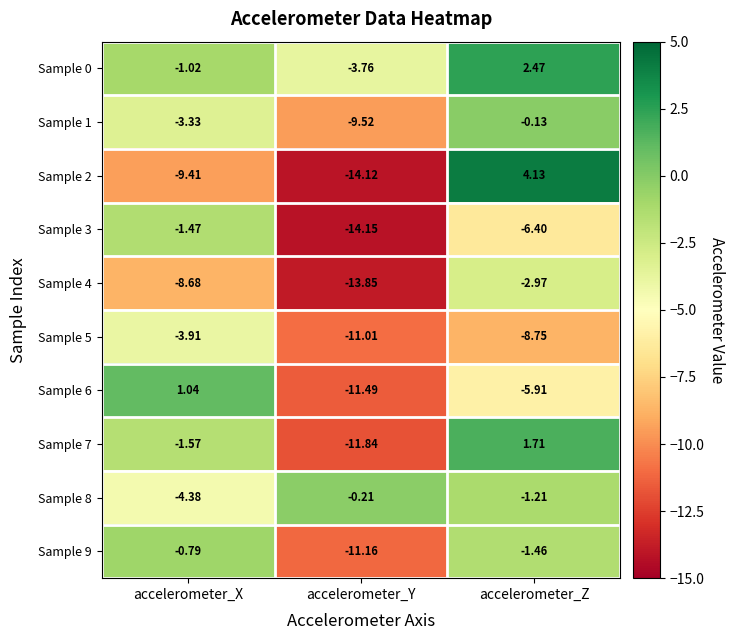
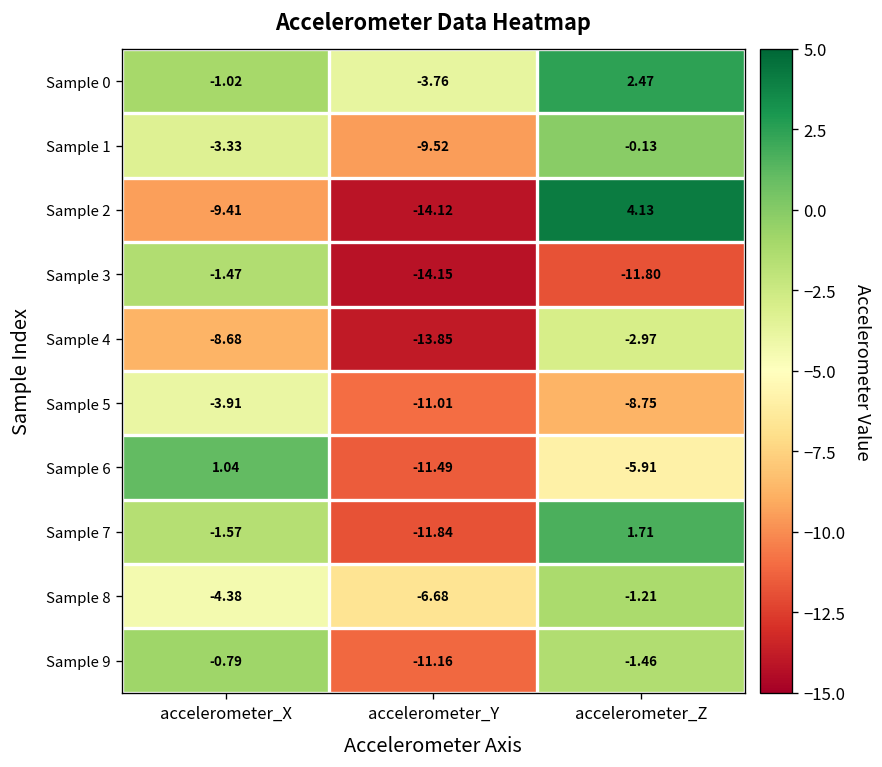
Sample 3, accelerometer_Z: -6.40 -> -11.80
Sample 8, accelerometer_Y: -0.21 -> -6.68
